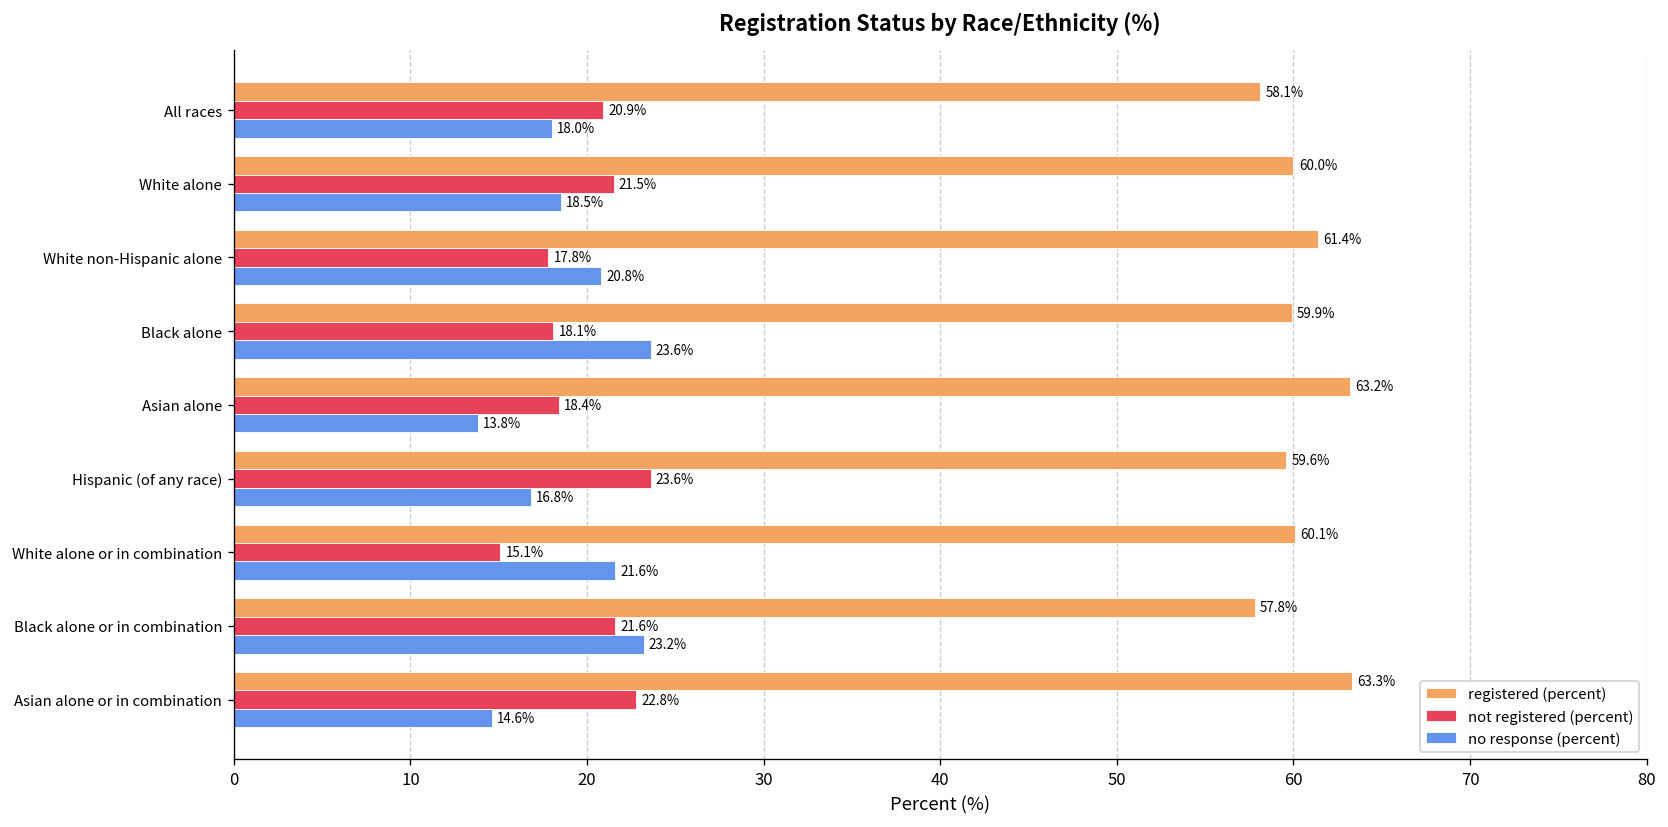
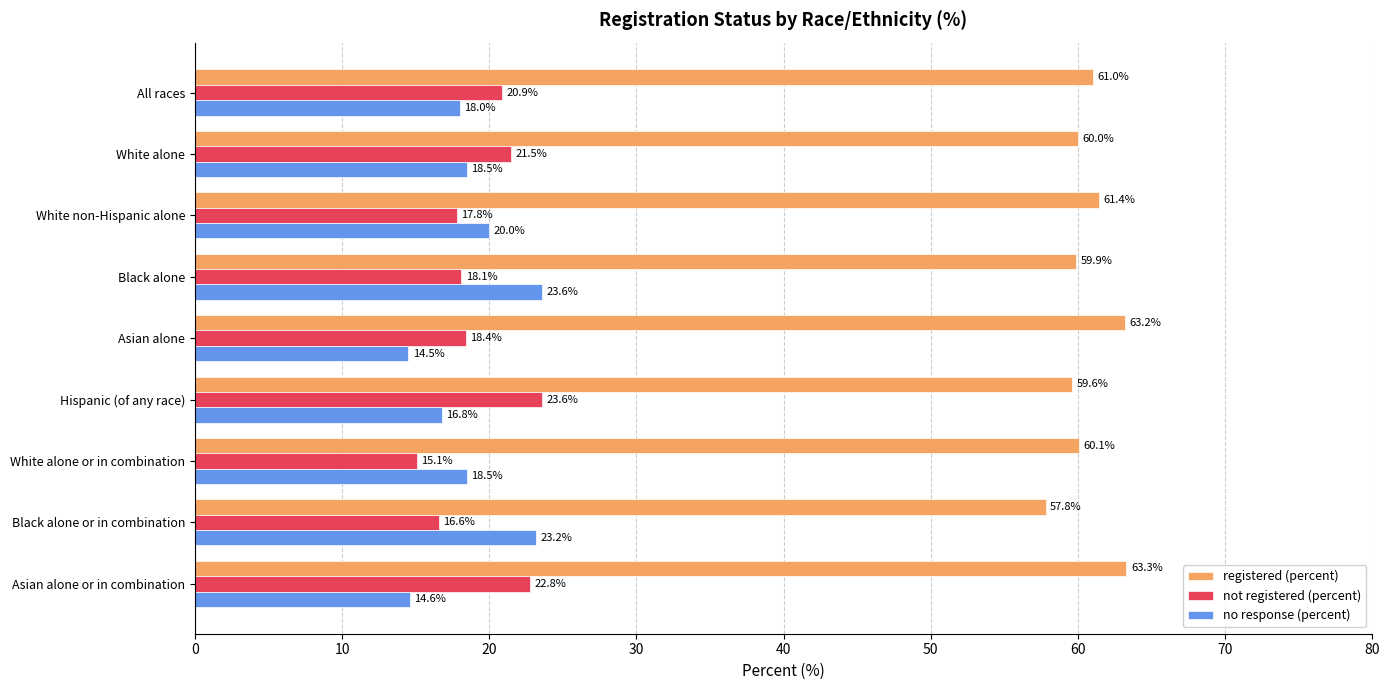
registered (percent), All races: 58.1% -> 61.0%
no response (percent), White non-Hispanic alone: 20.8% -> 20.0%
no response (percent), Asian alone: 13.8% -> 14.5%
no response (percent), White alone or in combination: 21.6% -> 18.5%
not registered (percent), Black alone or in combination: 21.6% -> 16.6%
